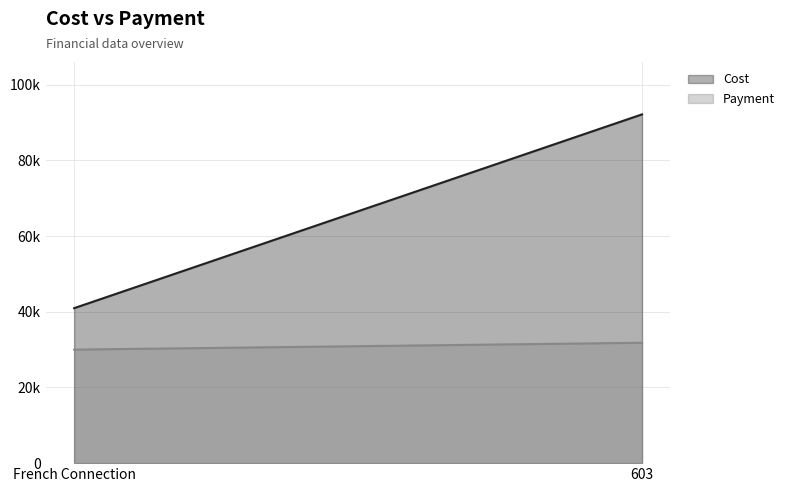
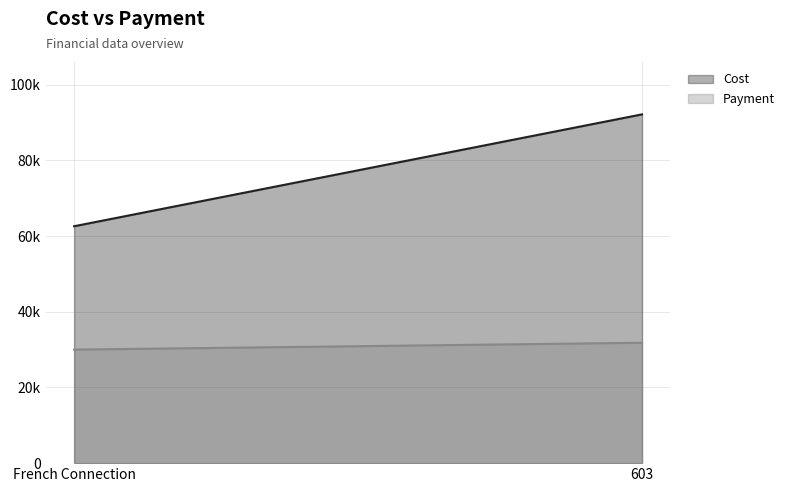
Cost, French Connection: 41000 -> 63000
